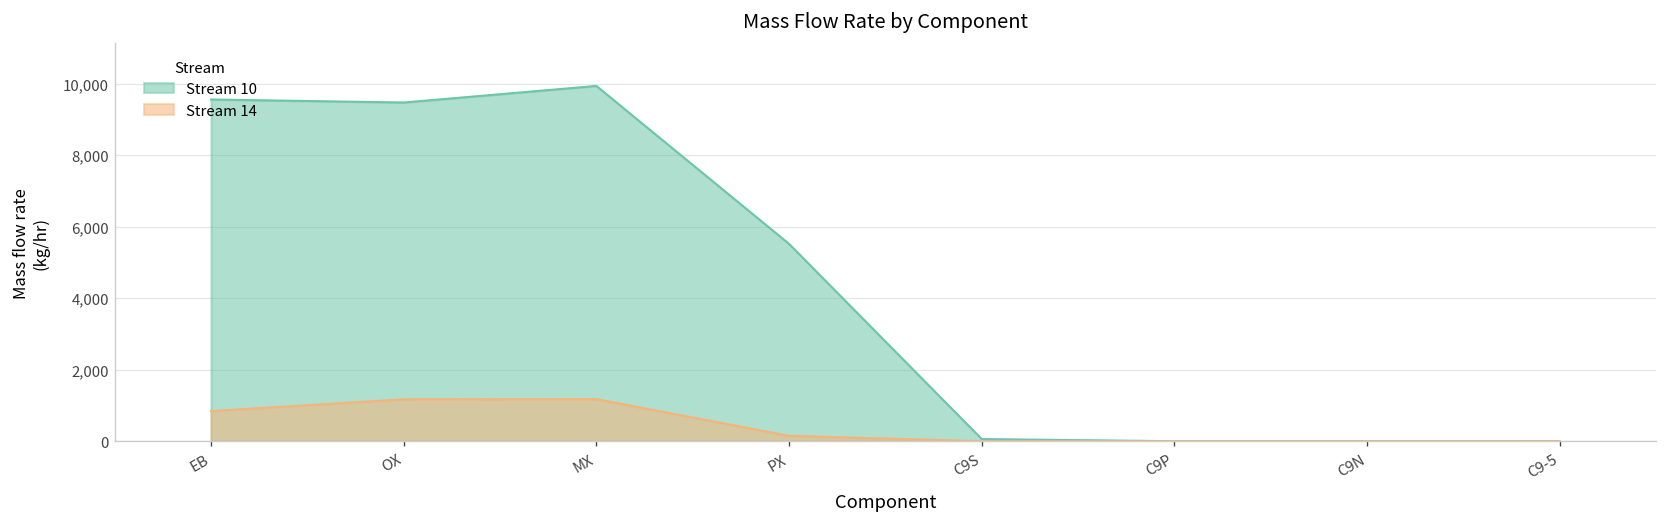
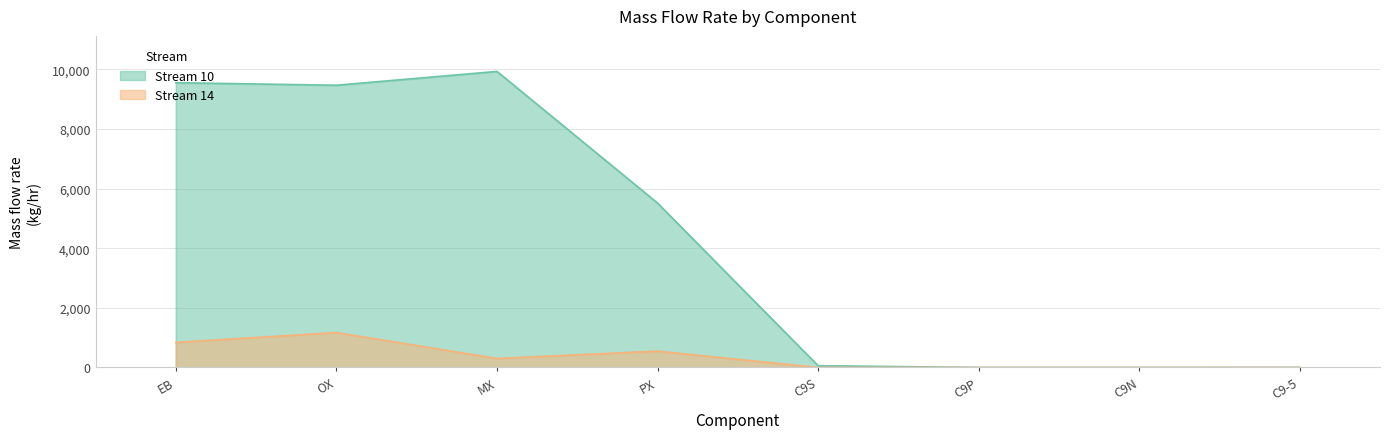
Stream 14, MX: 1,200 -> 300
Stream 14, PX: 200 -> 500
